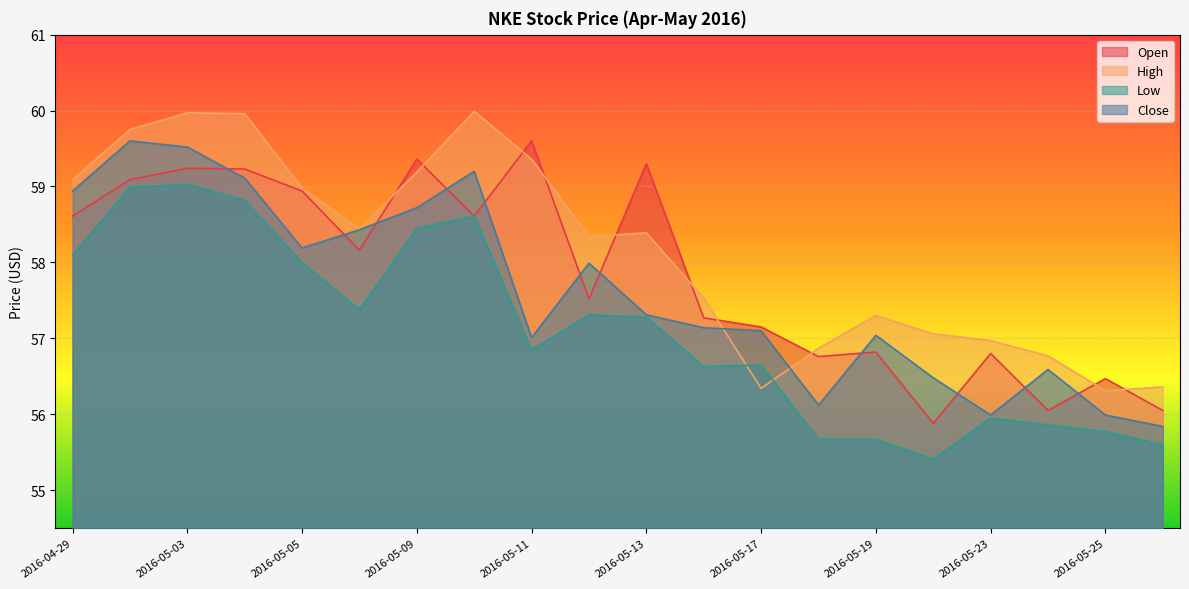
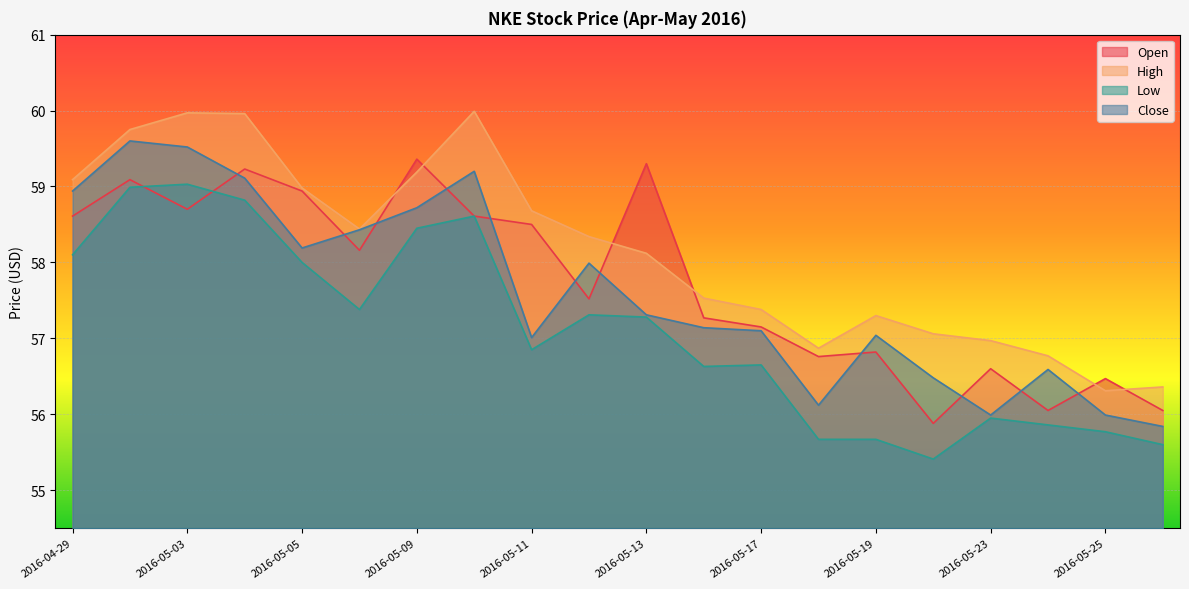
Open, 2016-05-03: 59.2 -> 58.7
Open, 2016-05-11: 59.6 -> 58.5
High, 2016-05-11: 59.4 -> 58.7
High, 2016-05-13: 58.4 -> 58.1
High, 2016-05-17: 56.3 -> 57.4
Open, 2016-05-23: 56.8 -> 56.6
